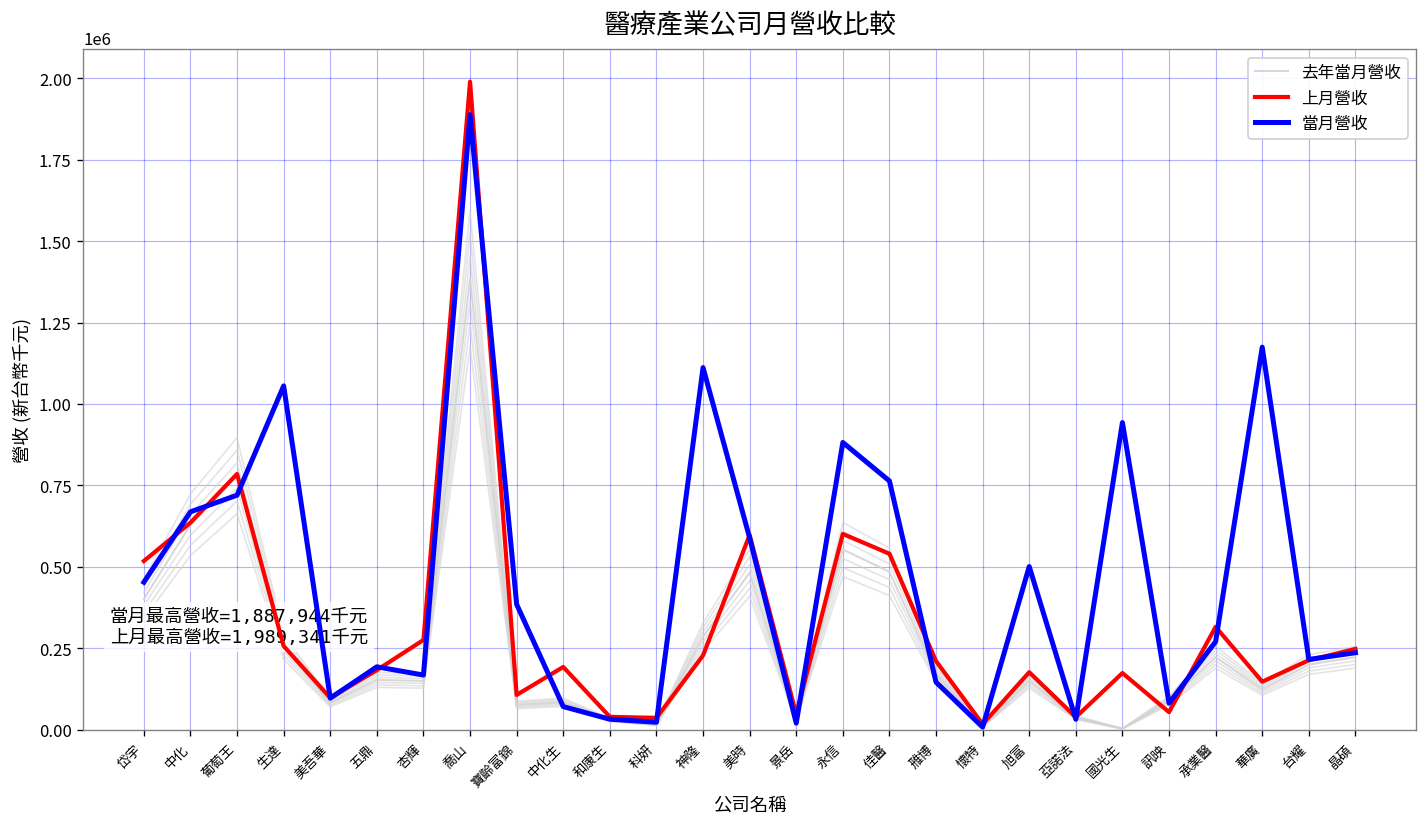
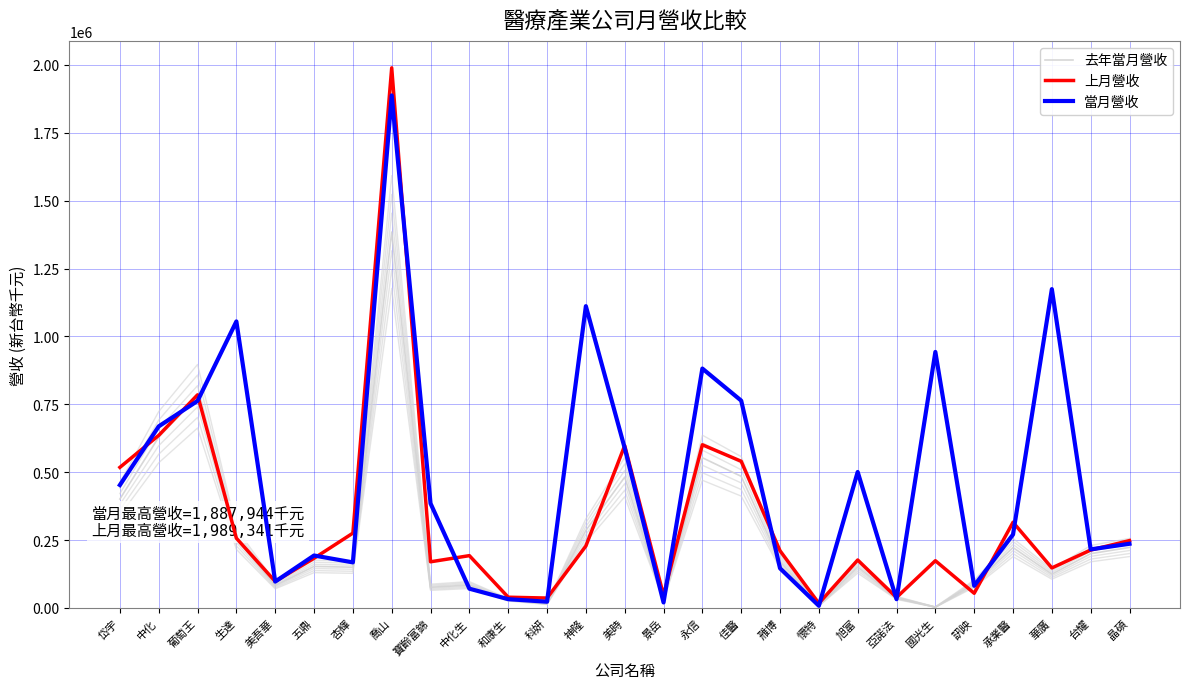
當月營收, 葡萄王: 720000 -> 760000
上月營收, 寶齡富錦: 110000 -> 170000
